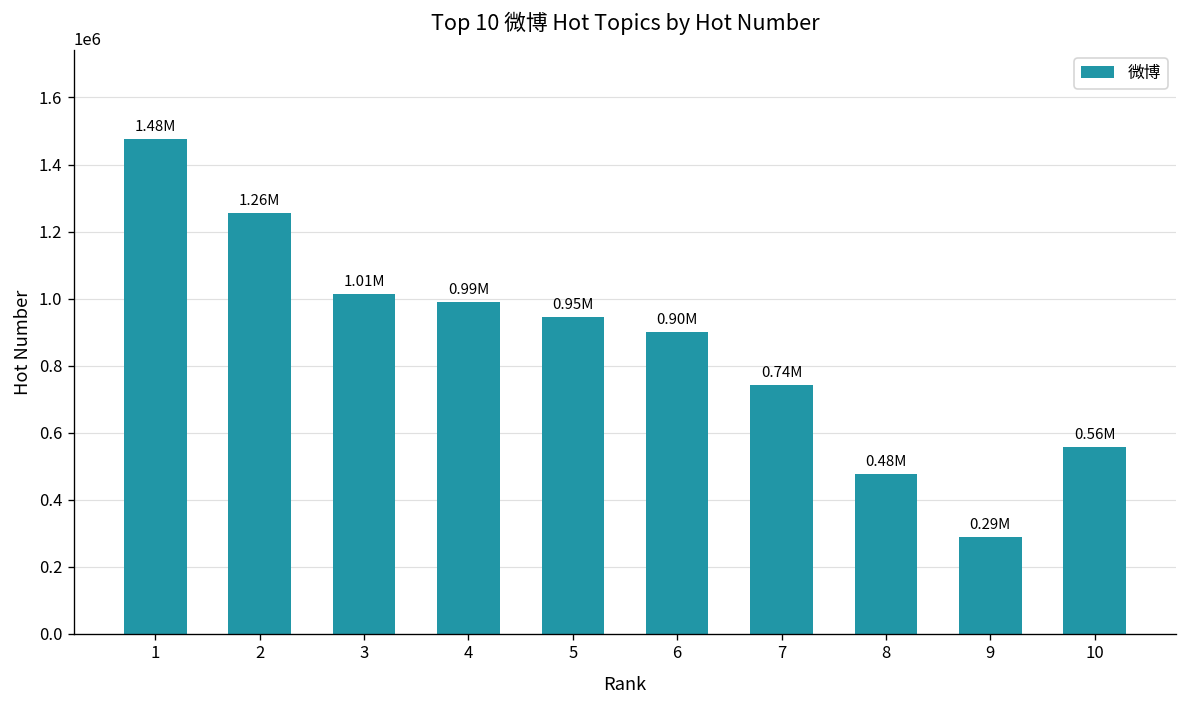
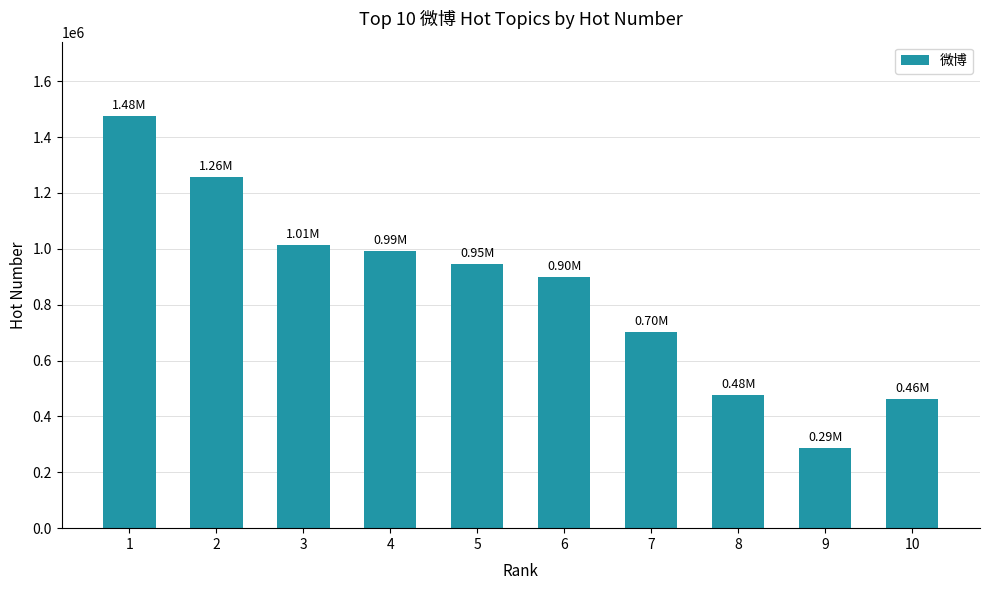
7: 0.74M -> 0.70M
10: 0.56M -> 0.46M
